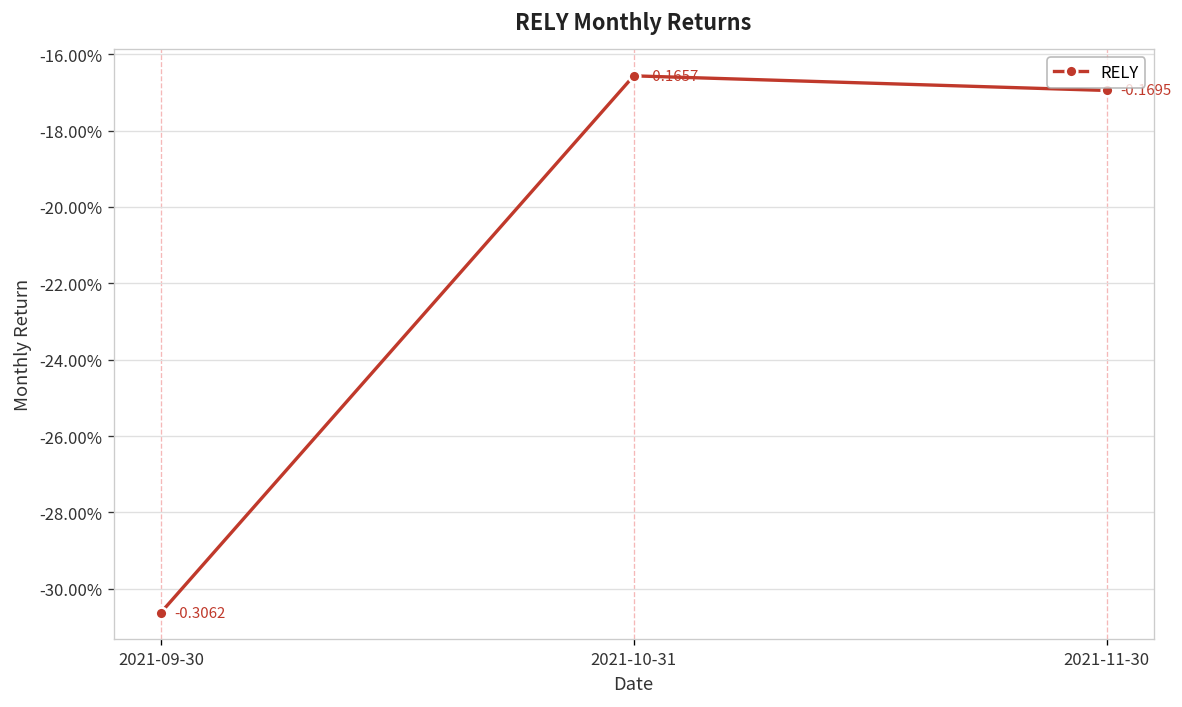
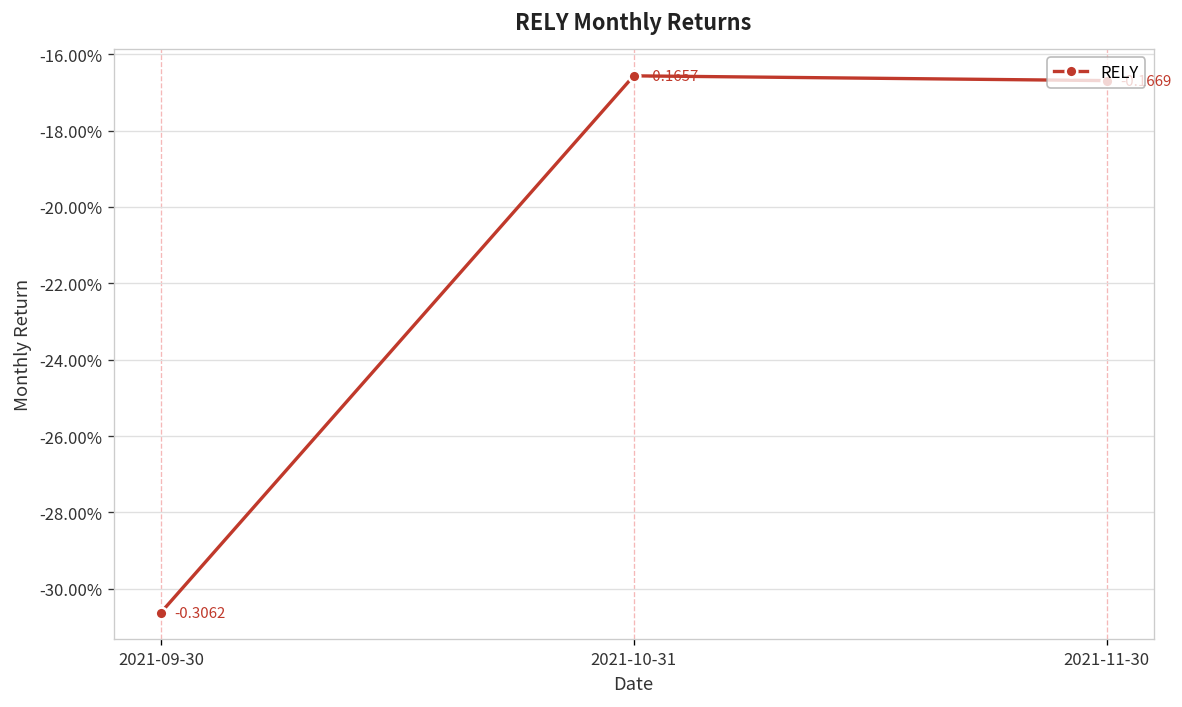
2021-11-30: -0.1695 -> -0.1669
